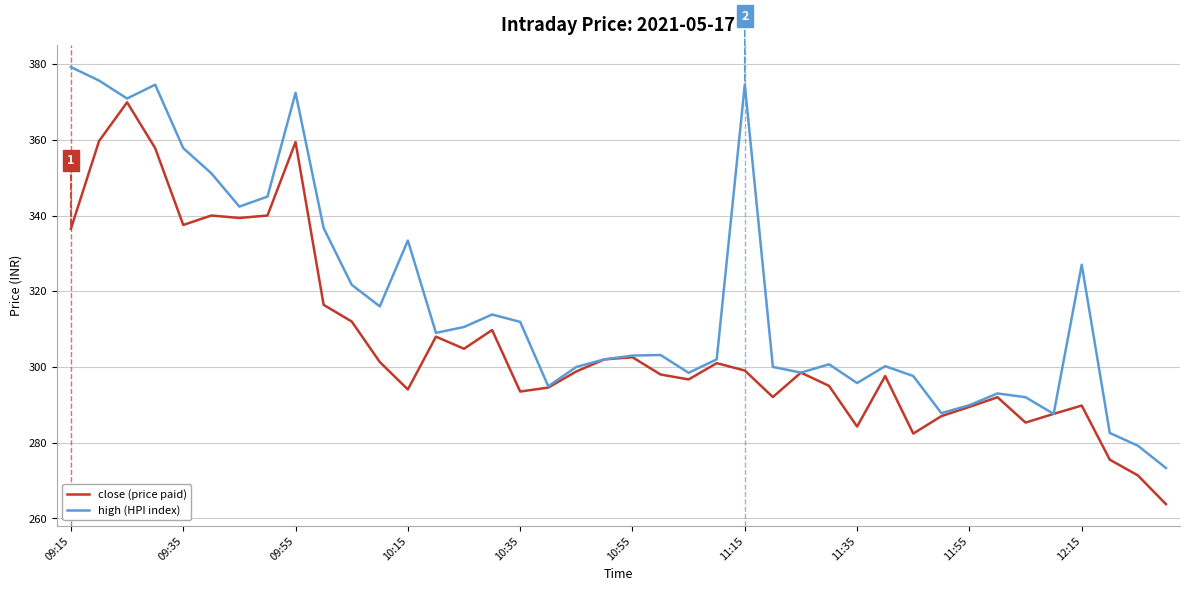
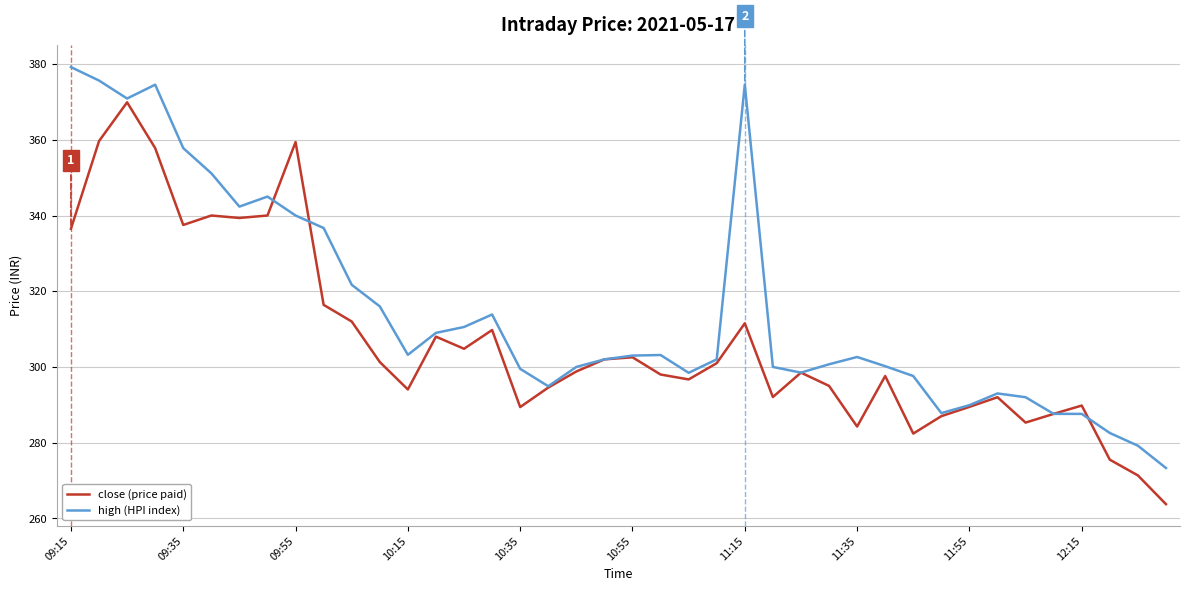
high (HPI index), 09:55: 372 -> 340
high (HPI index), 10:15: 333 -> 303
close (price paid), 10:35: 294 -> 289
high (HPI index), 10:35: 312 -> 300
close (price paid), 11:15: 299 -> 312
high (HPI index), 11:35: 296 -> 303
high (HPI index), 12:15: 327 -> 288
